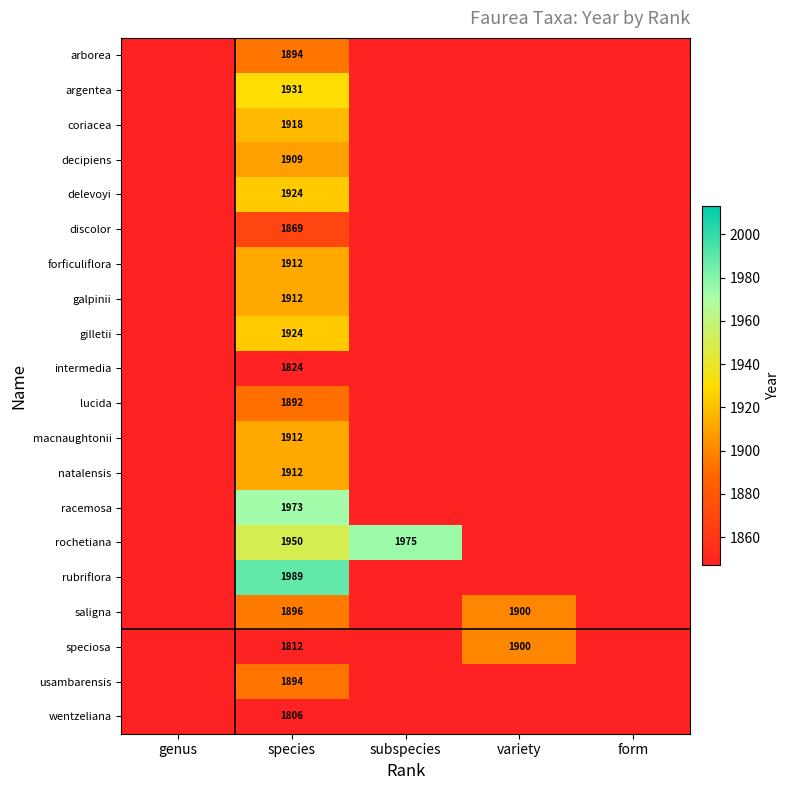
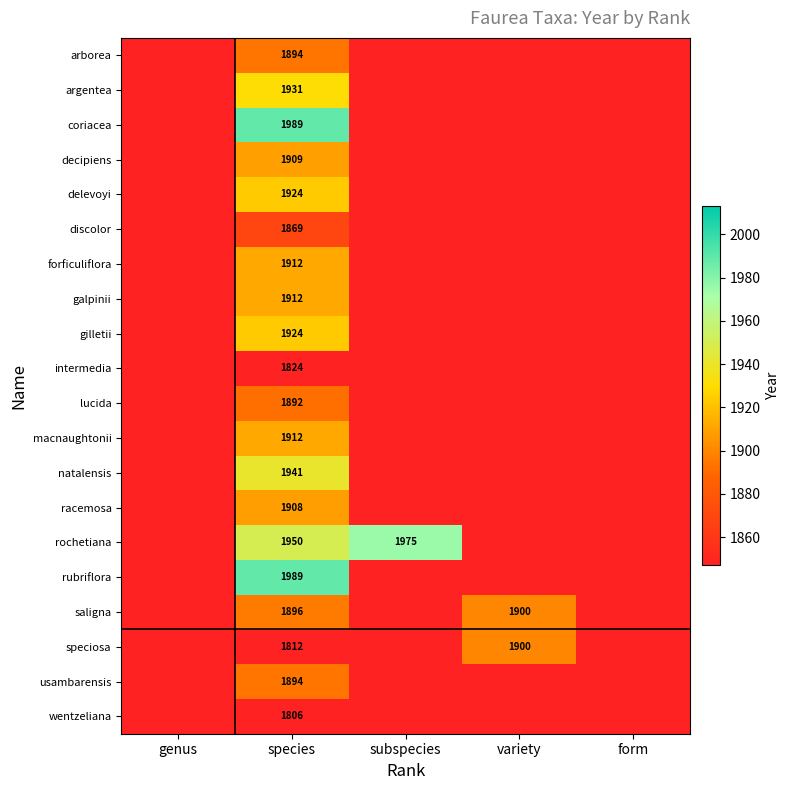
coriacea, species: 1918 -> 1989
natalensis, species: 1912 -> 1941
racemosa, species: 1973 -> 1908
